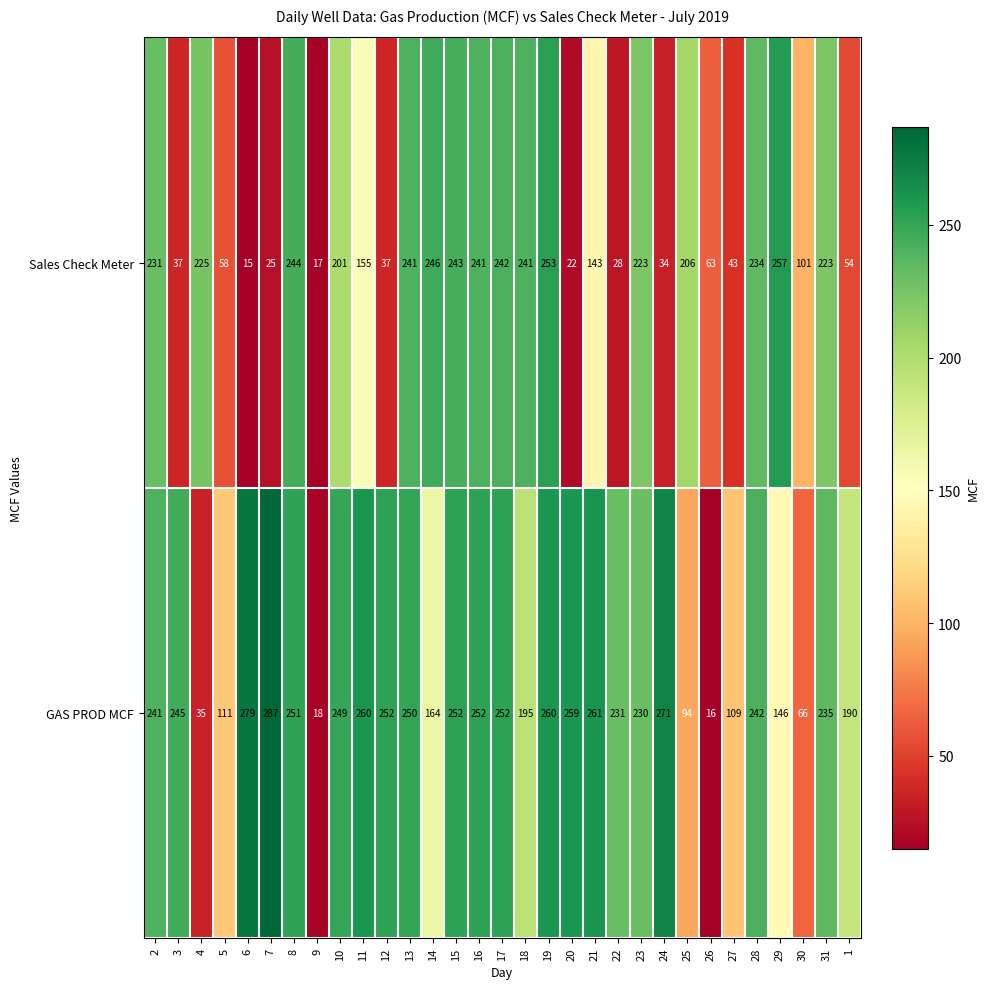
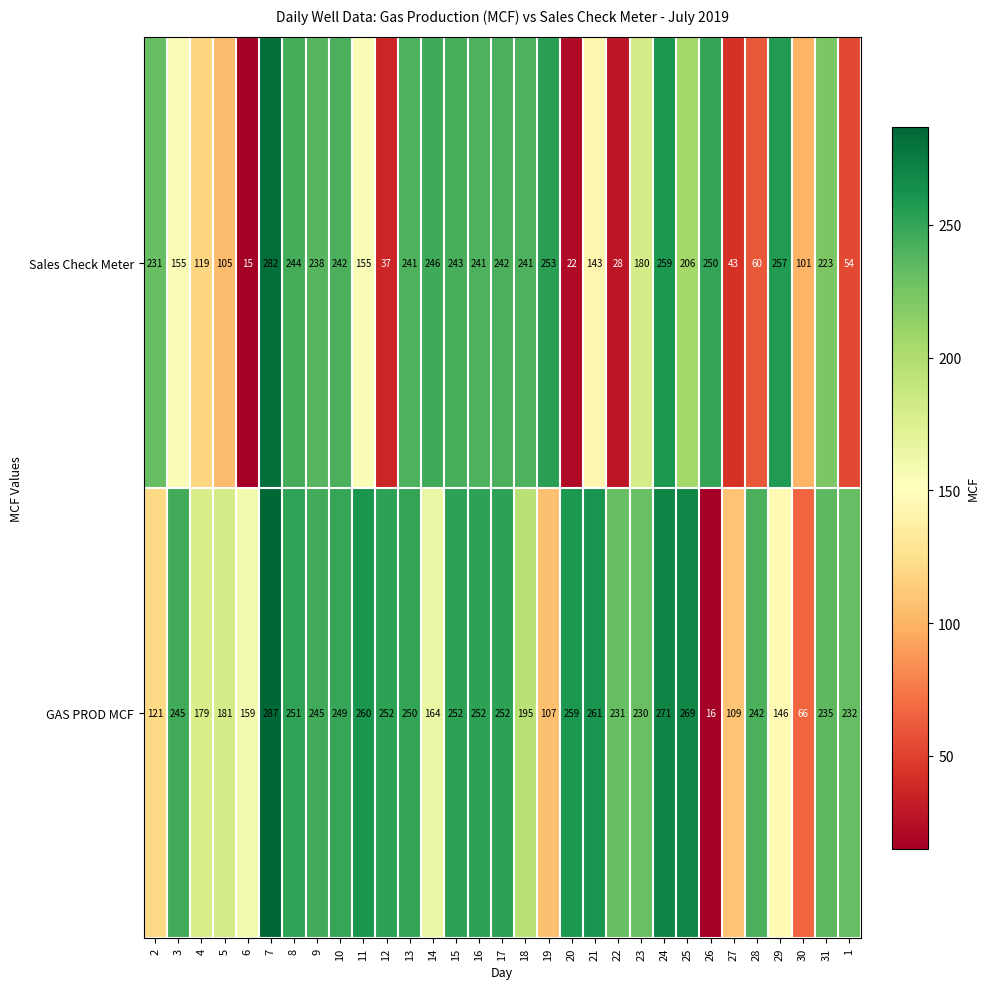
Sales Check Meter, 3: 37 -> 155
Sales Check Meter, 4: 225 -> 119
Sales Check Meter, 5: 58 -> 105
Sales Check Meter, 7: 25 -> 282
Sales Check Meter, 9: 17 -> 238
Sales Check Meter, 10: 201 -> 242
Sales Check Meter, 23: 223 -> 180
Sales Check Meter, 24: 34 -> 259
Sales Check Meter, 26: 63 -> 250
Sales Check Meter, 28: 234 -> 60
GAS PROD MCF, 2: 241 -> 121
GAS PROD MCF, 4: 35 -> 179
GAS PROD MCF, 5: 111 -> 181
GAS PROD MCF, 6: 279 -> 159
GAS PROD MCF, 9: 18 -> 245
GAS PROD MCF, 19: 260 -> 107
GAS PROD MCF, 25: 94 -> 269
GAS PROD MCF, 1: 190 -> 232
